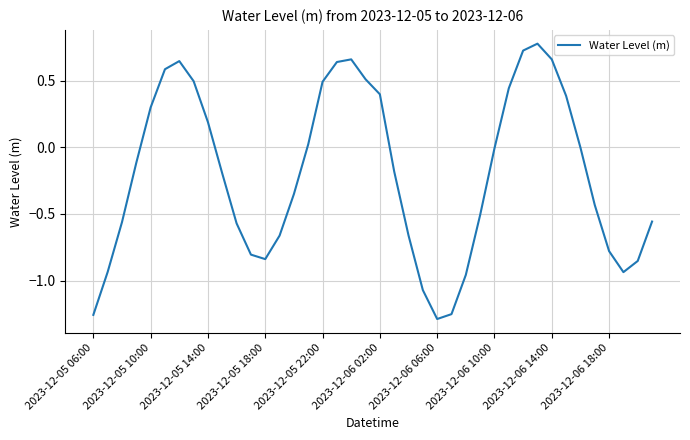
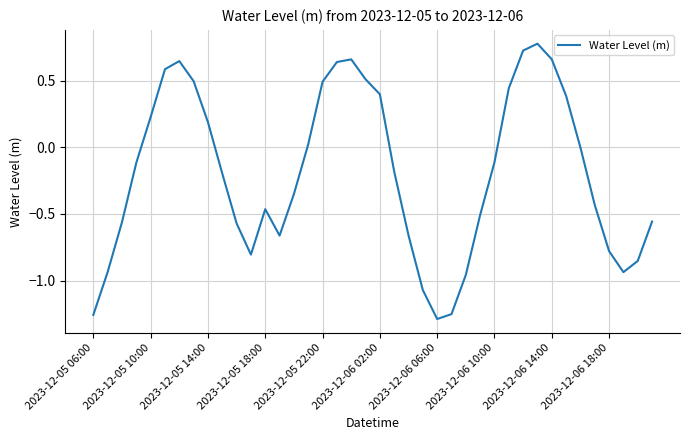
2023-12-05 10:00: 0.30 -> 0.23
2023-12-05 18:00: -0.84 -> -0.46
2023-12-06 10:00: -0.01 -> -0.11
